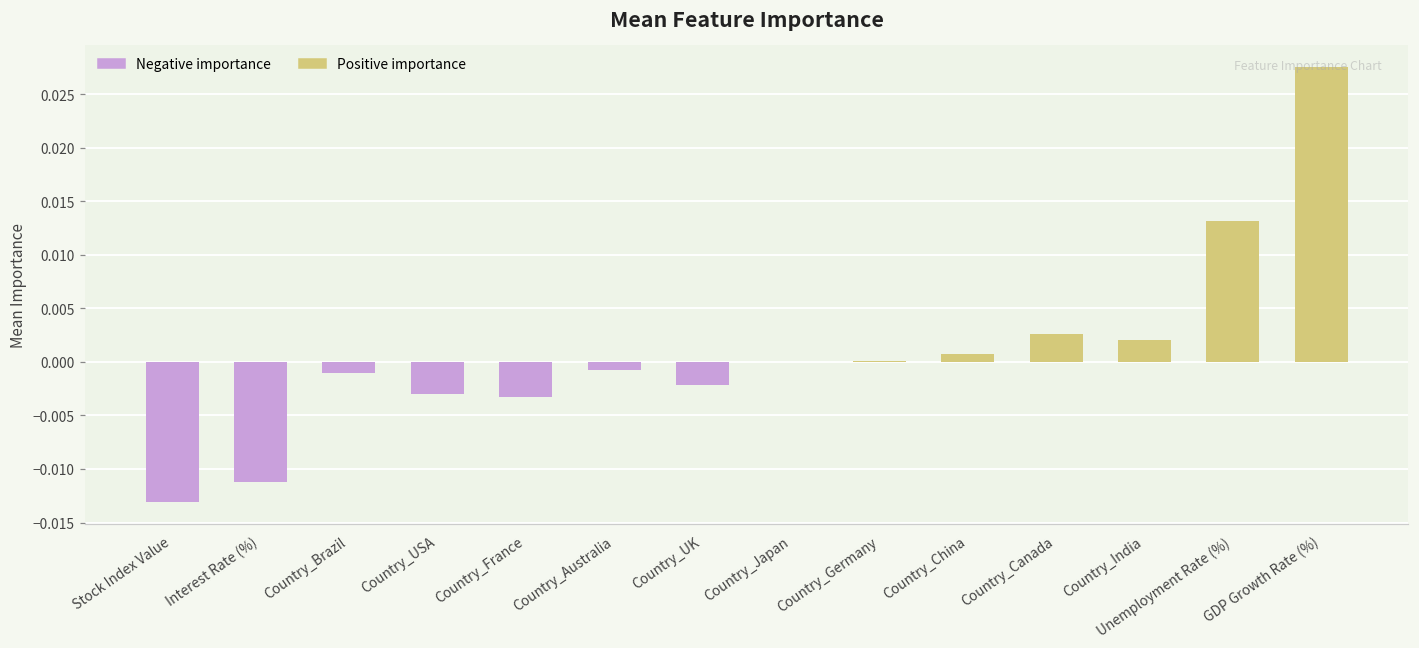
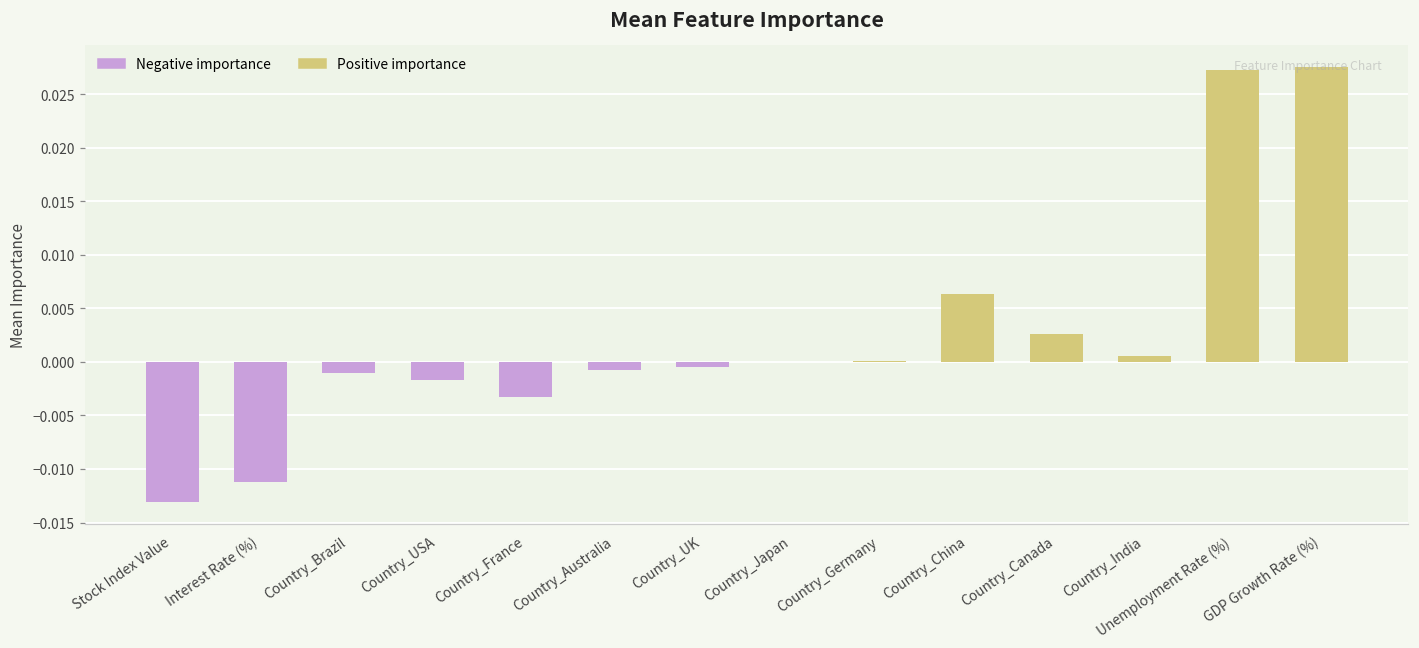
Country_USA: -0.003 -> -0.002
Country_UK: -0.002 -> 0.000
Country_China: 0.001 -> 0.006
Country_India: 0.002 -> 0.001
Unemployment Rate (%): 0.013 -> 0.027
